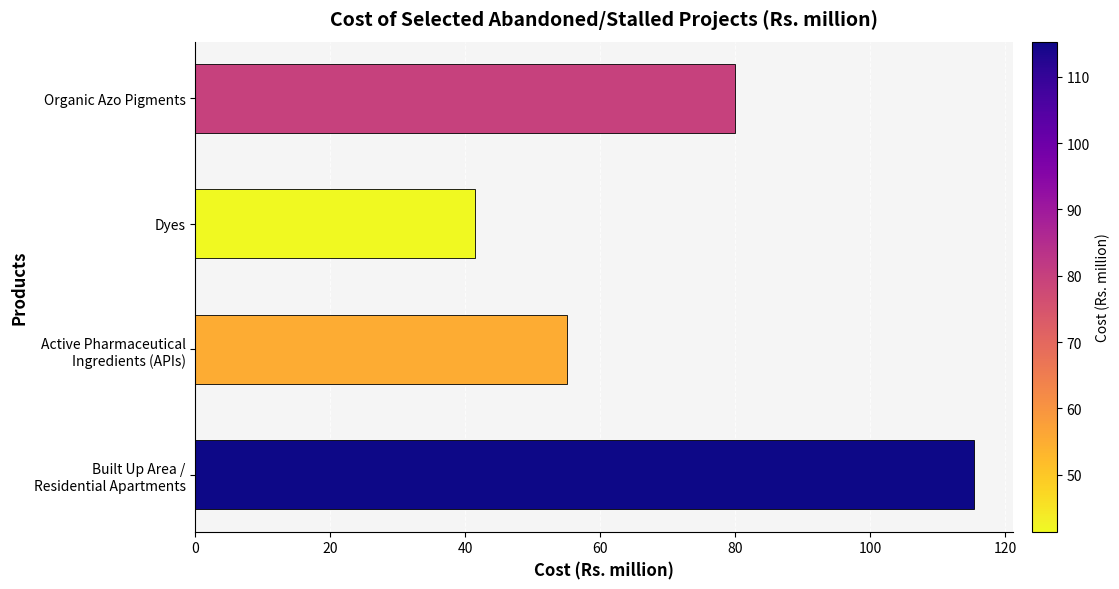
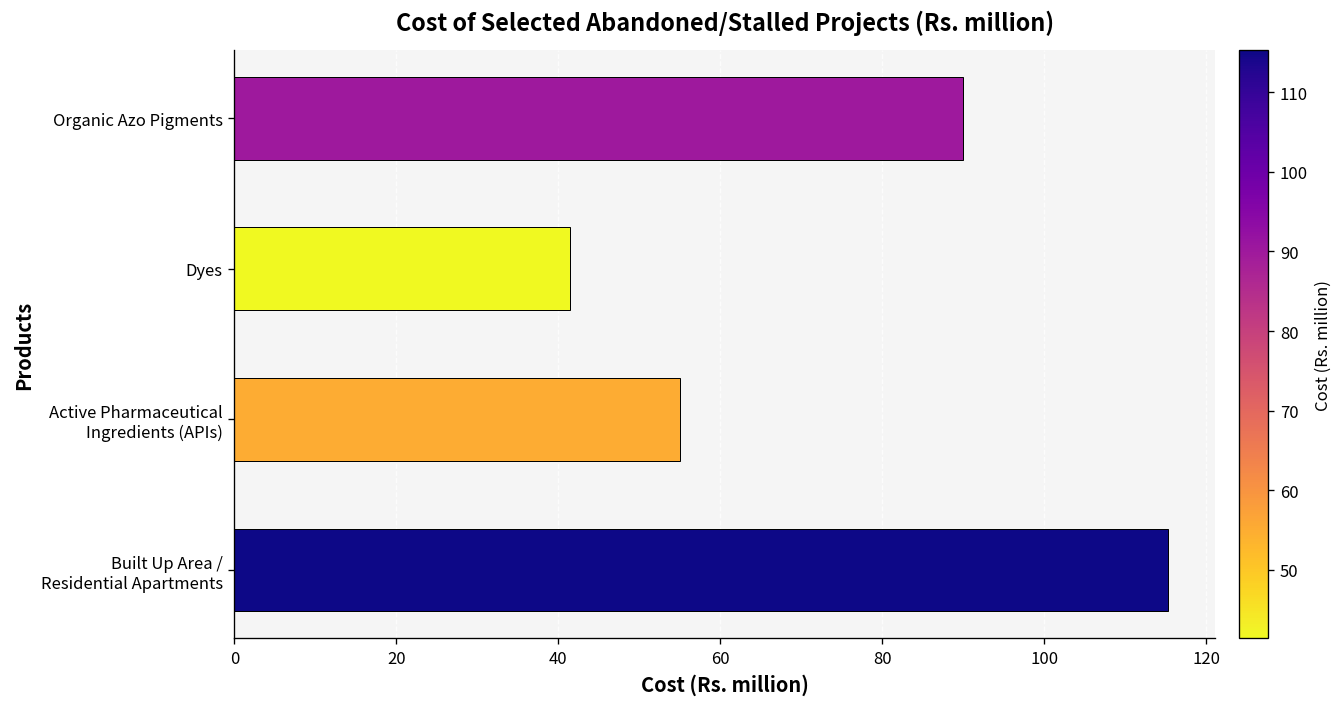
Organic Azo Pigments: 80 -> 90
